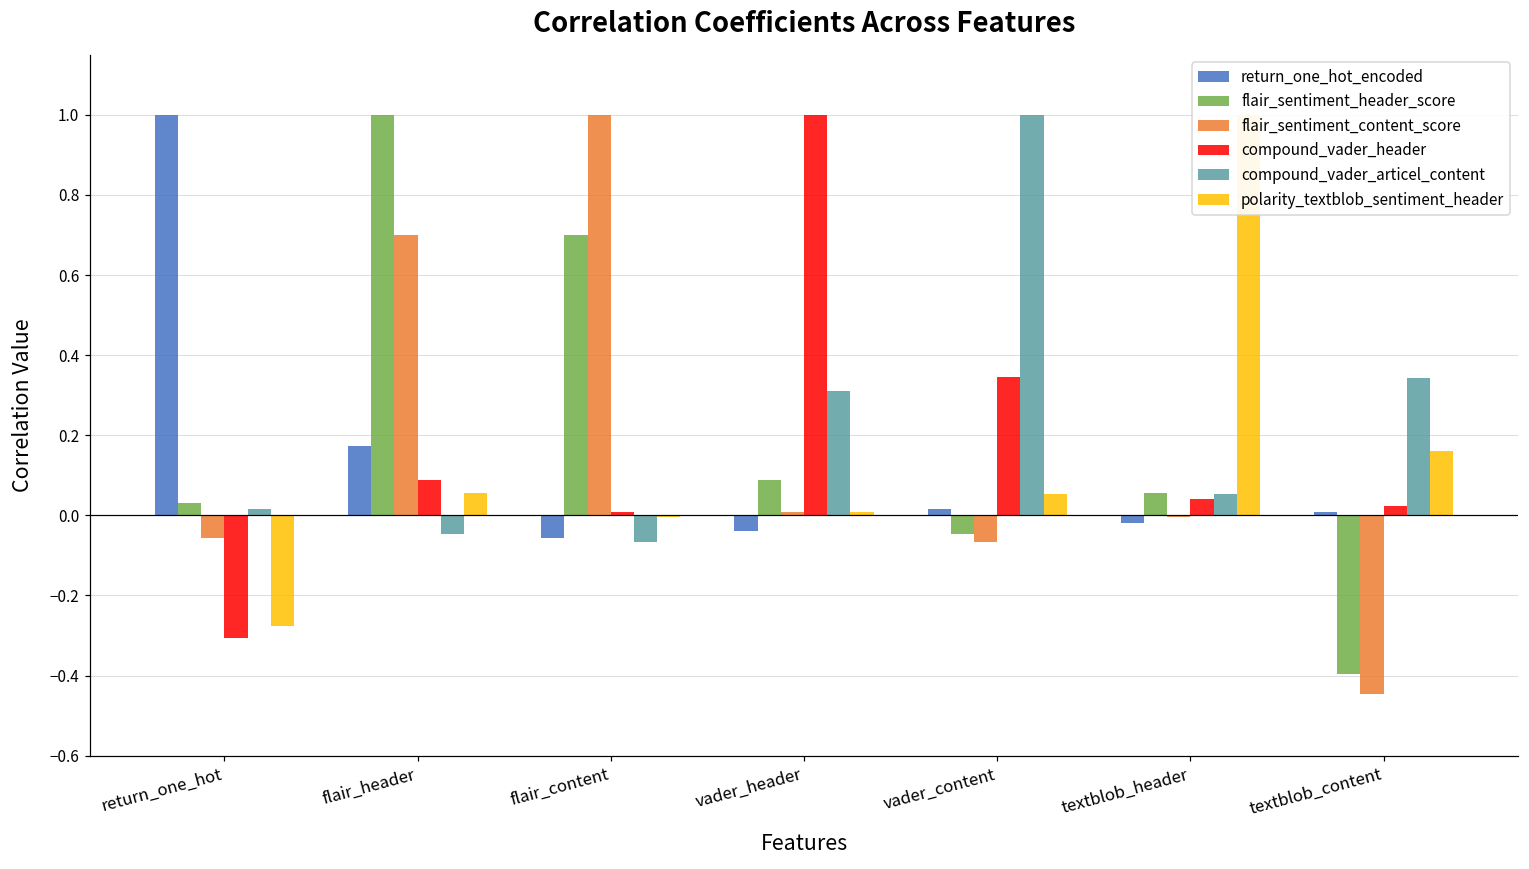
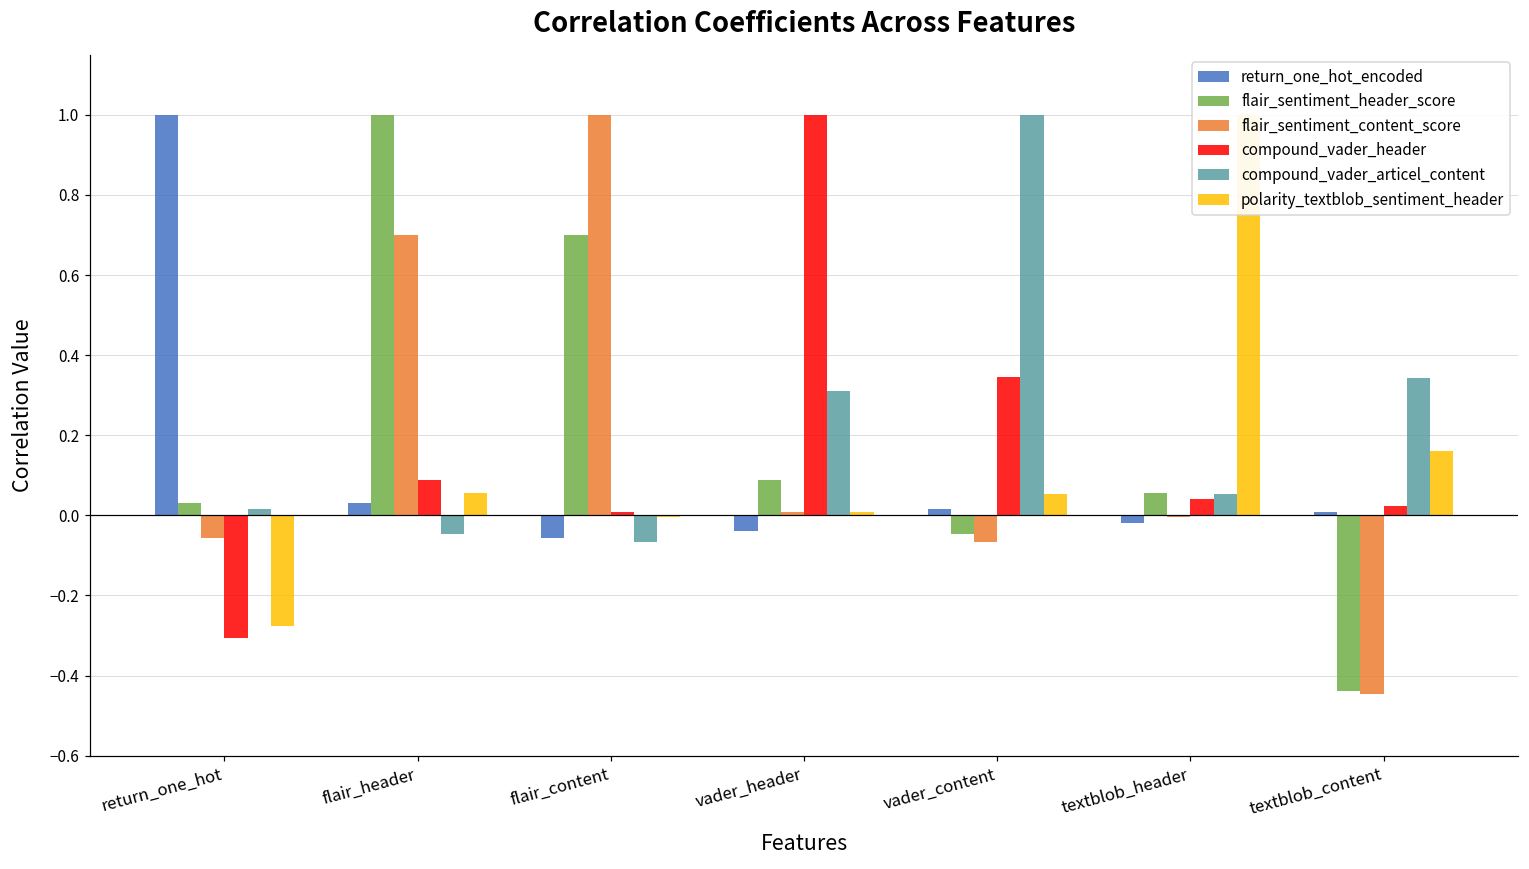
return_one_hot_encoded, flair_header: 0.17 -> 0.03
flair_sentiment_header_score, textblob_content: -0.40 -> -0.44
